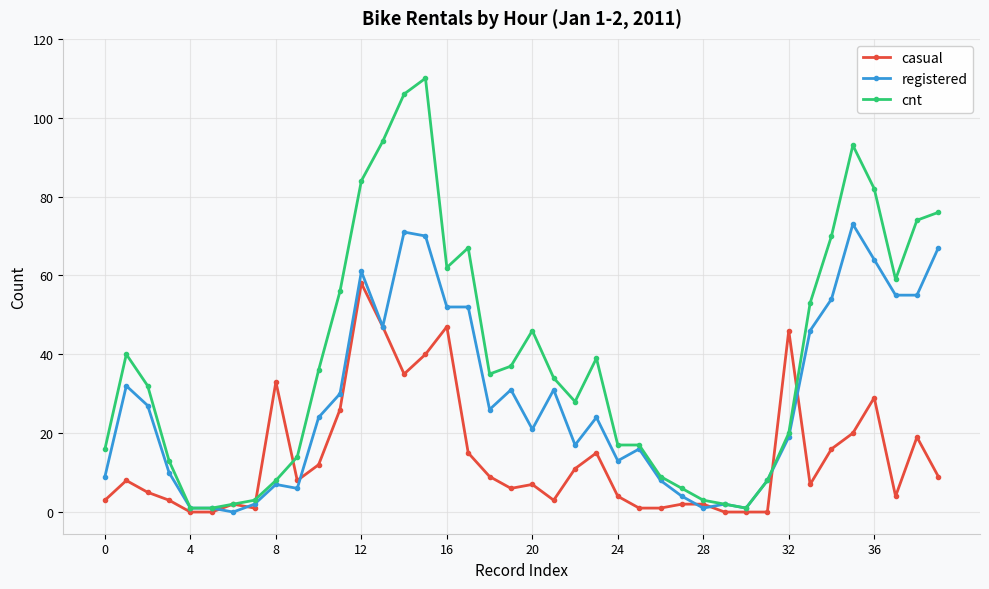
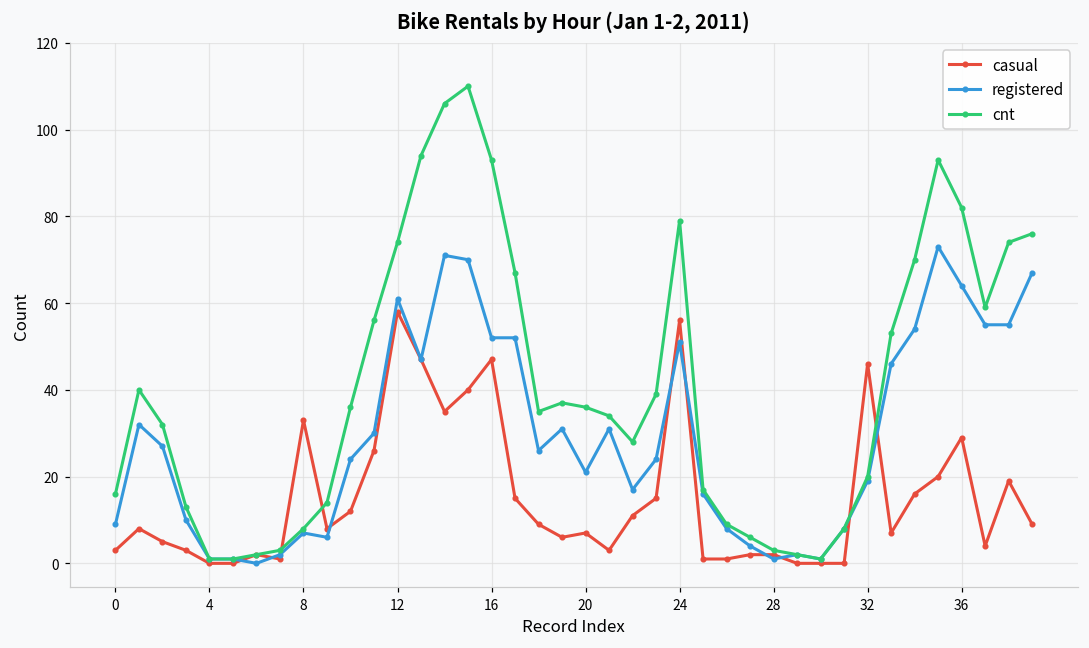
cnt, 12: 84 -> 74
cnt, 16: 62 -> 93
cnt, 20: 46 -> 36
casual, 24: 4 -> 56
registered, 24: 13 -> 51
cnt, 24: 17 -> 79
